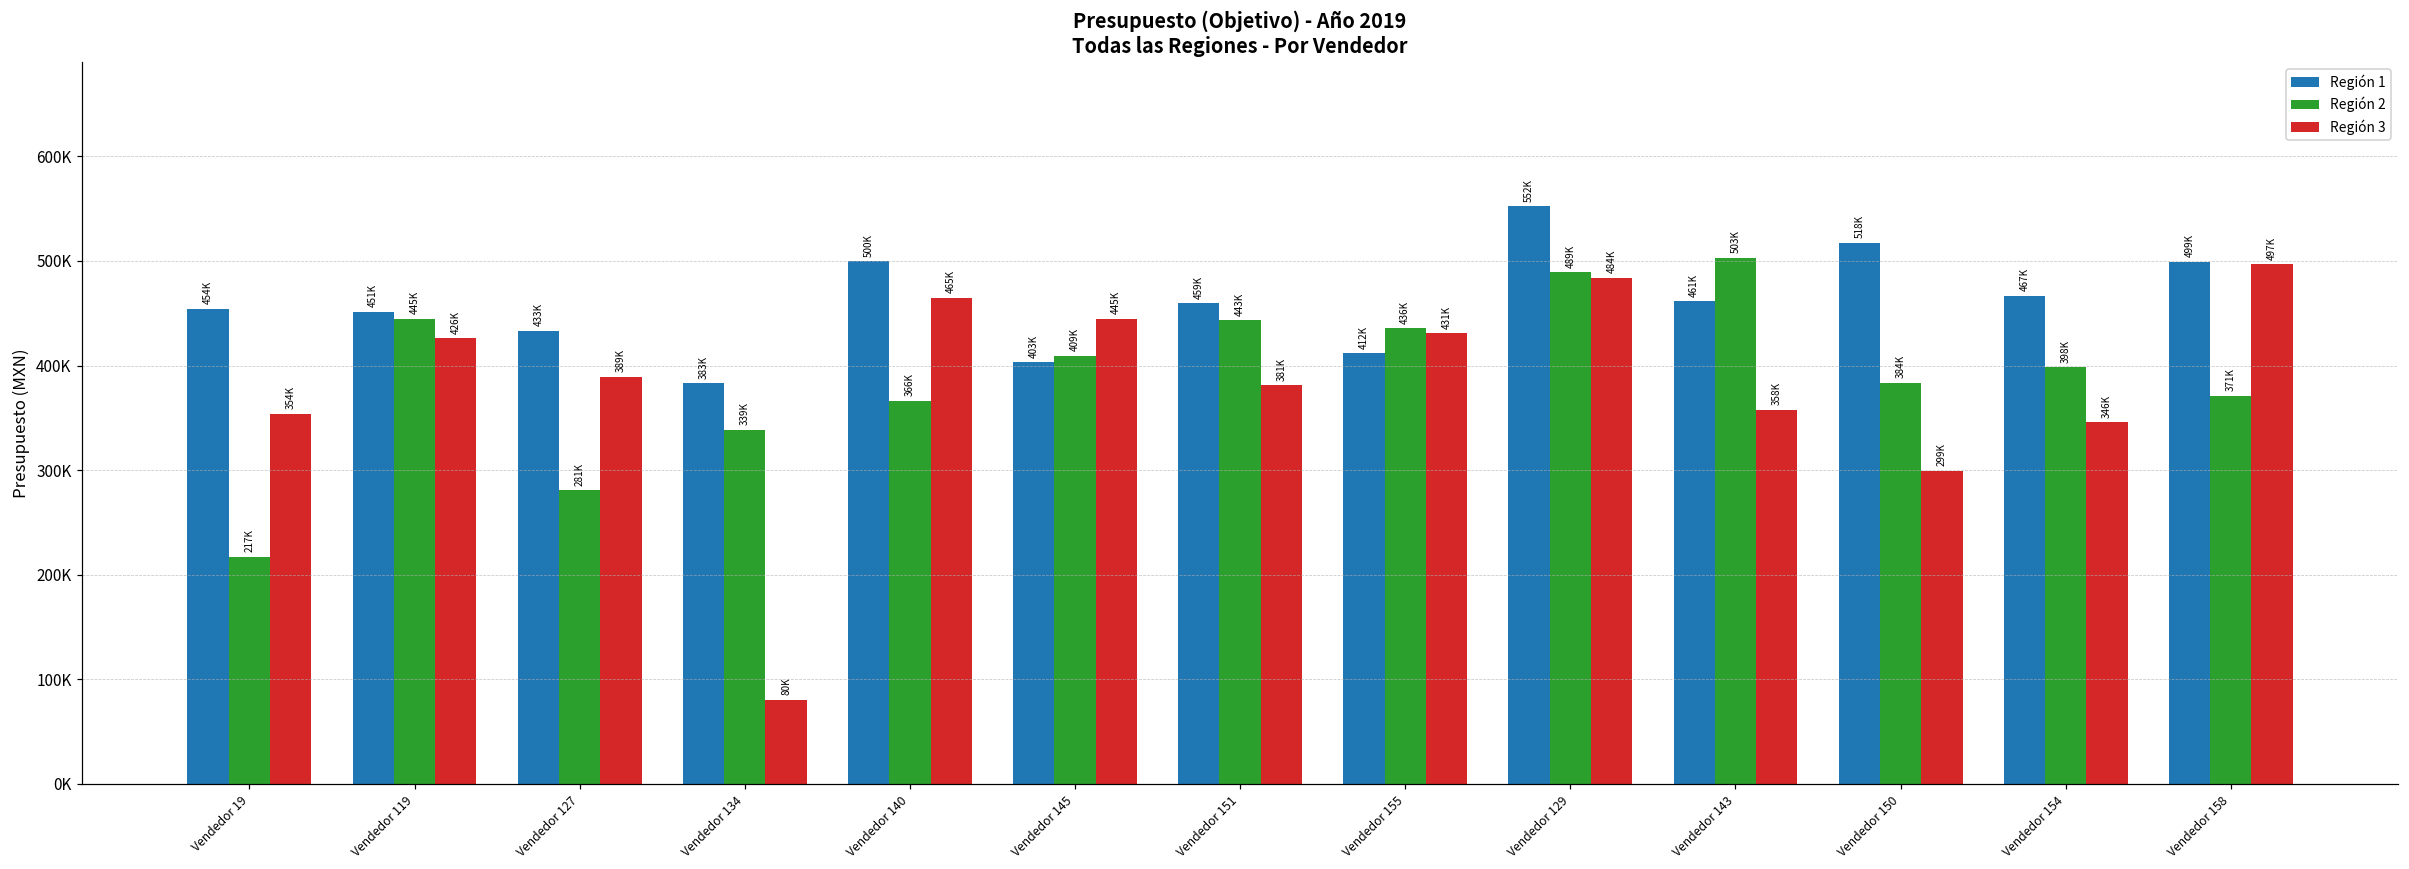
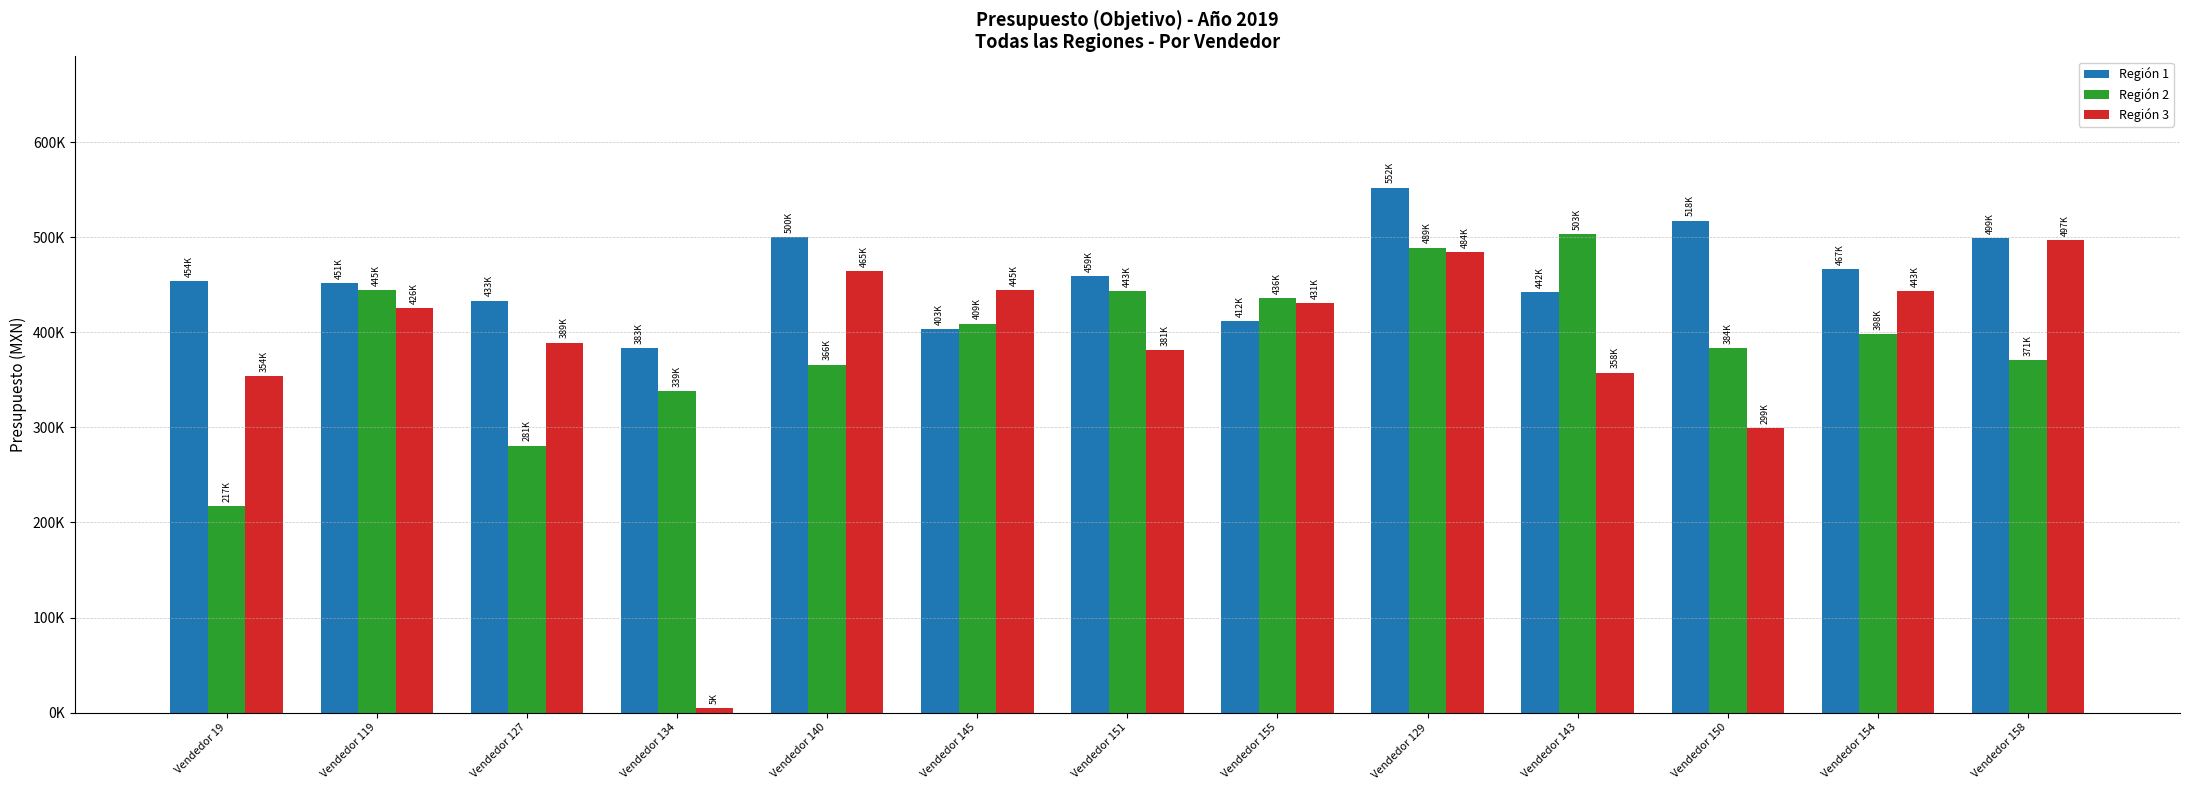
Región 3, Vendedor 134: 80K -> 5K
Región 1, Vendedor 143: 461K -> 442K
Región 3, Vendedor 154: 346K -> 443K
